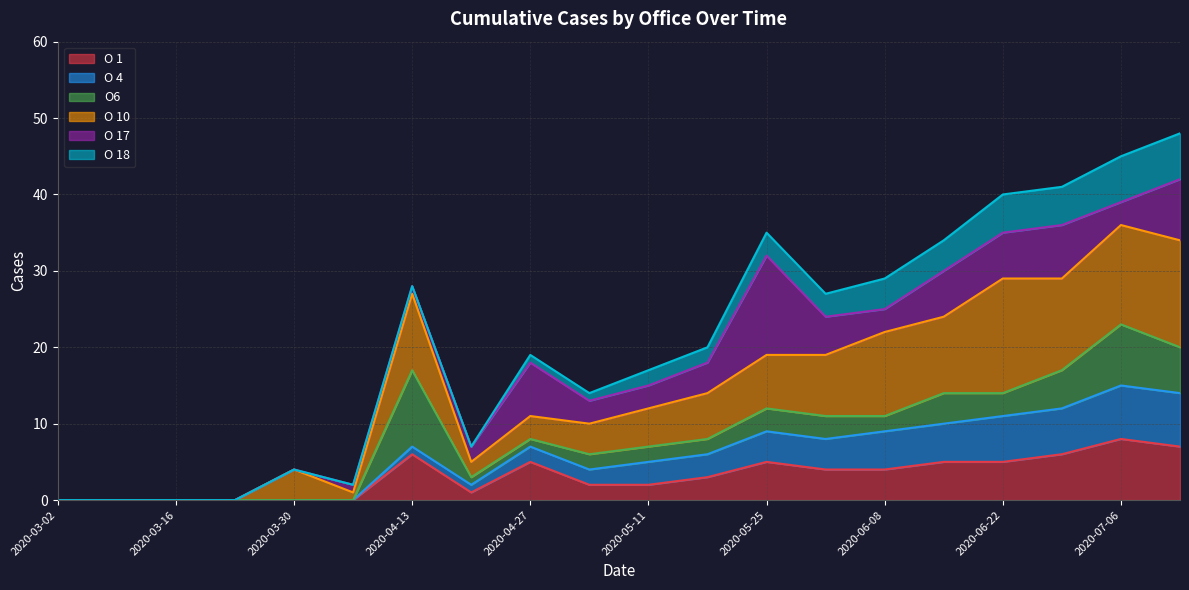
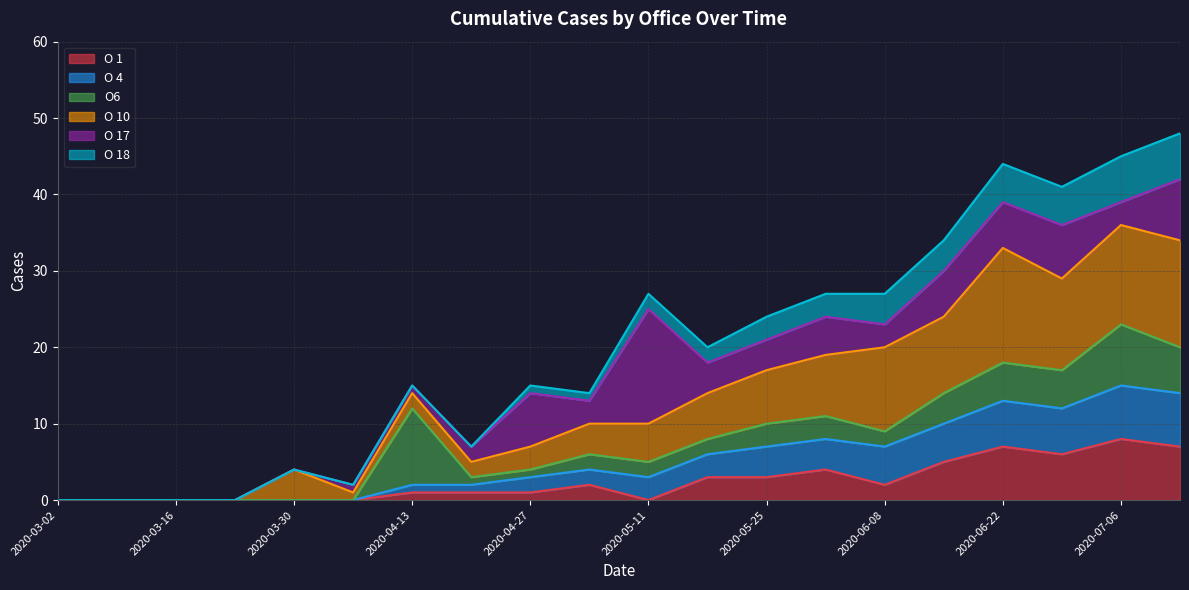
O 1, 2020-04-13: 6 -> 1
O 10, 2020-04-13: 10 -> 2
O 1, 2020-04-27: 5 -> 1
O 1, 2020-05-11: 2 -> 0
O 17, 2020-05-11: 3 -> 15
O 1, 2020-05-25: 5 -> 3
O 17, 2020-05-25: 13 -> 4
O 1, 2020-06-08: 4 -> 2
O 1, 2020-06-22: 5 -> 7
O6, 2020-06-22: 3 -> 5
